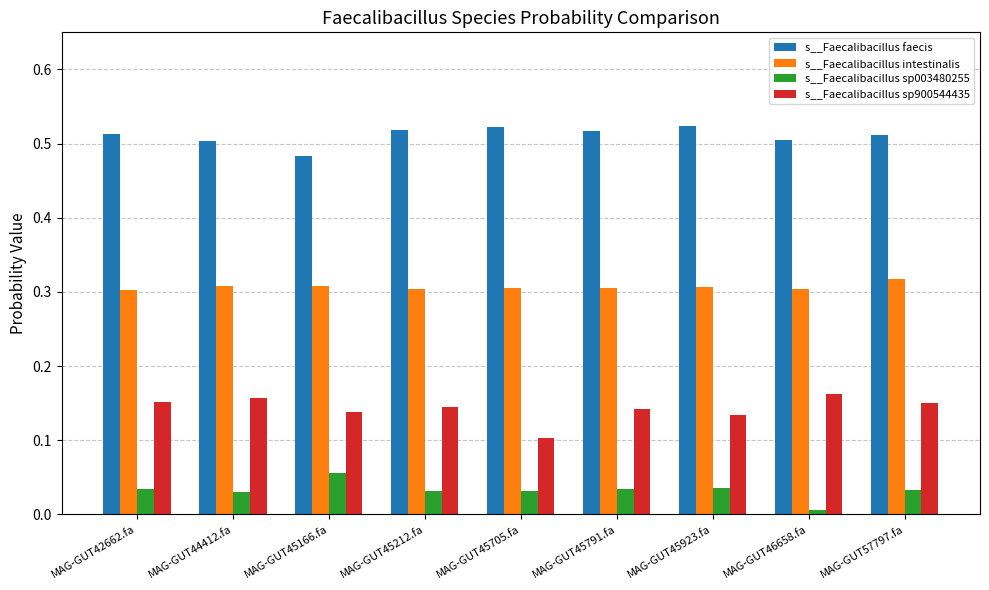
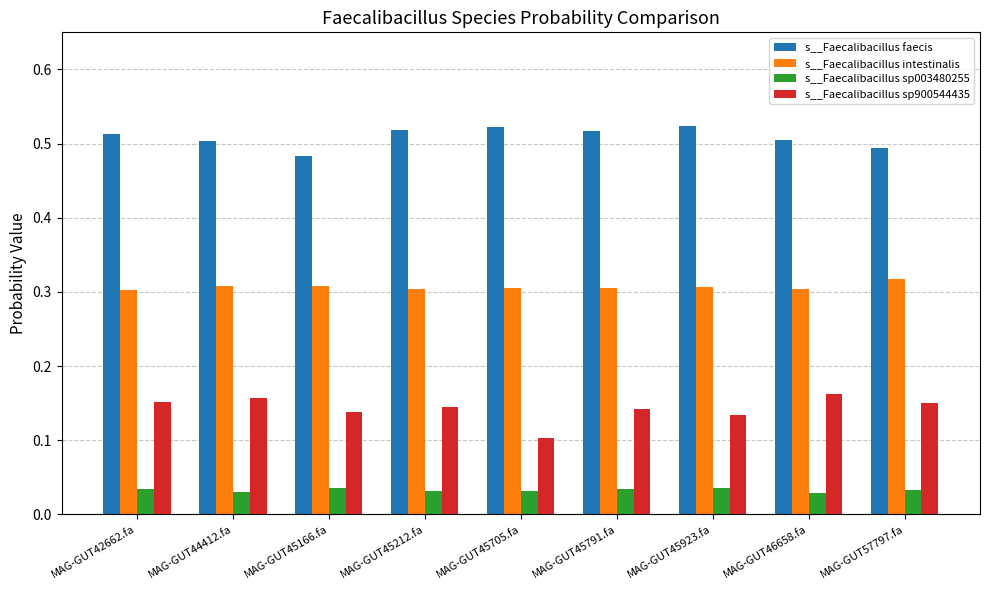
s__Faecalibacillus sp003480255, MAG-GUT45166.fa: 0.06 -> 0.04
s__Faecalibacillus sp003480255, MAG-GUT46658.fa: 0.01 -> 0.03
s__Faecalibacillus faecis, MAG-GUT57797.fa: 0.51 -> 0.49
